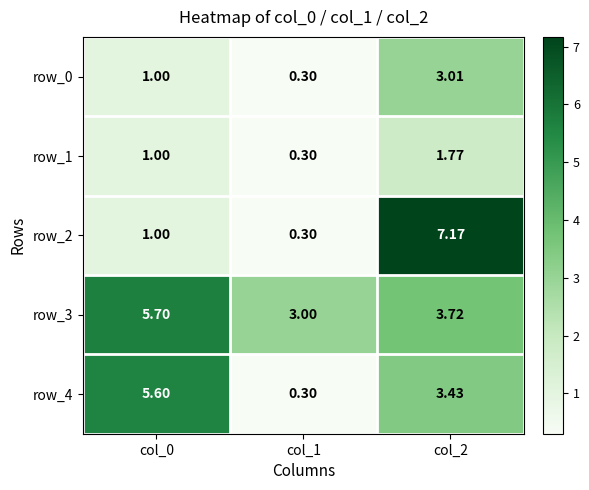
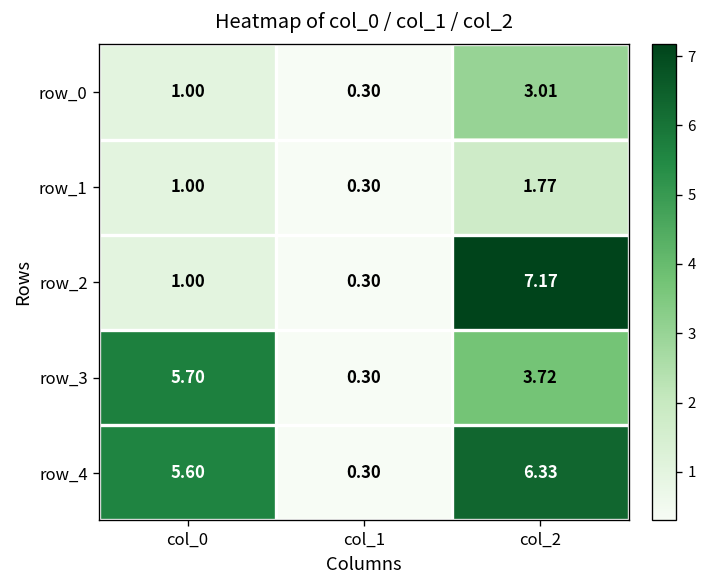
row_3, col_1: 3.00 -> 0.30
row_4, col_2: 3.43 -> 6.33
